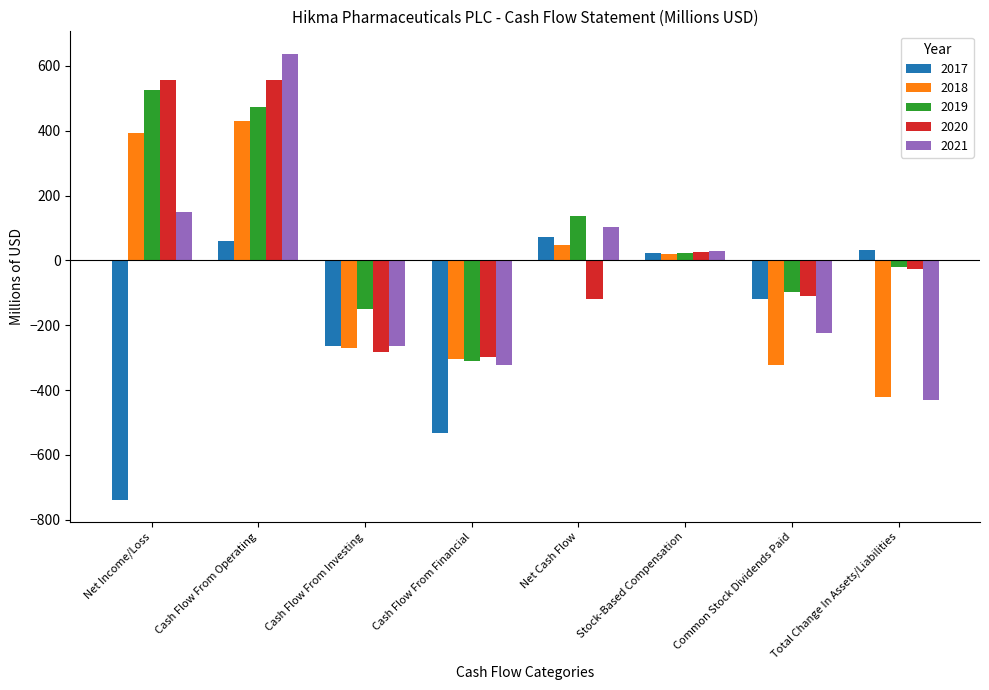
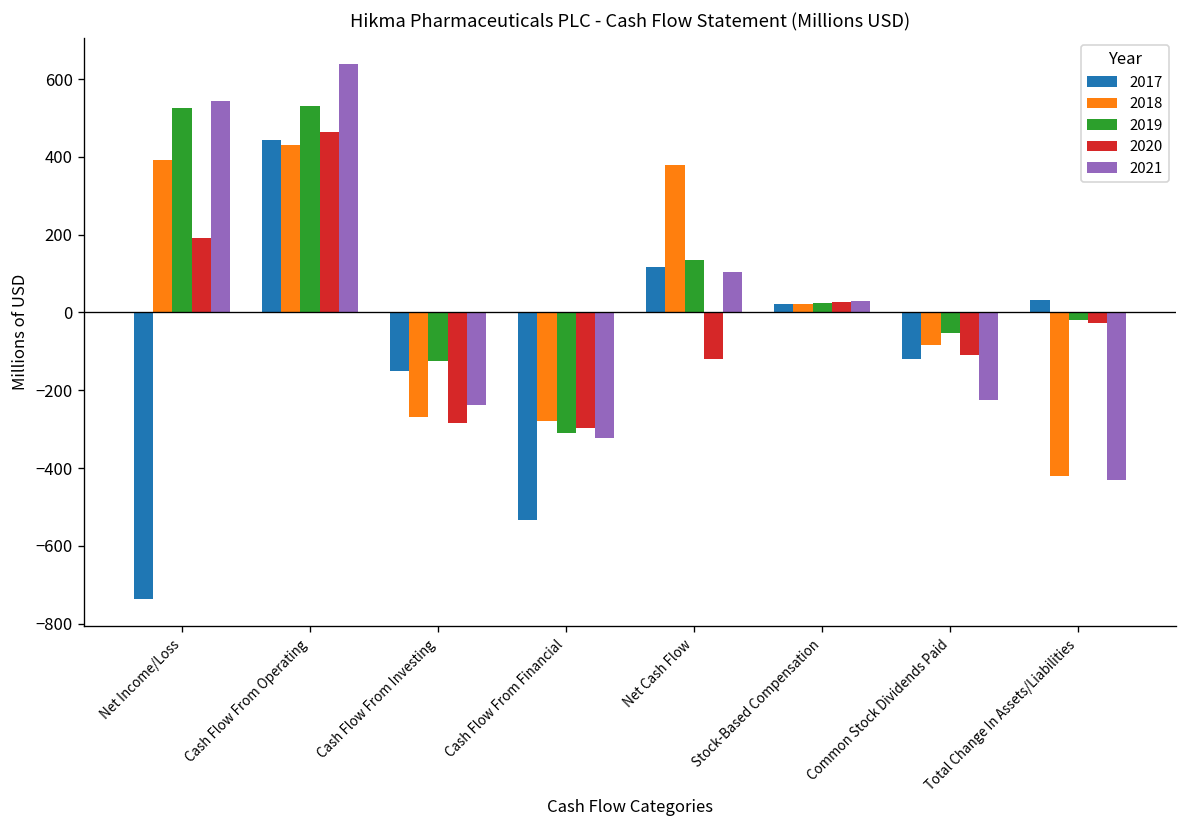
2020, Net Income/Loss: 560 -> 190
2021, Net Income/Loss: 150 -> 540
2017, Cash Flow From Operating: 60 -> 440
2019, Cash Flow From Operating: 470 -> 530
2020, Cash Flow From Operating: 560 -> 460
2017, Cash Flow From Investing: -260 -> -150
2019, Cash Flow From Investing: -150 -> -130
2021, Cash Flow From Investing: -260 -> -240
2018, Cash Flow From Financial: -310 -> -280
2017, Net Cash Flow: 70 -> 120
2018, Net Cash Flow: 50 -> 380
2018, Common Stock Dividends Paid: -320 -> -80
2019, Common Stock Dividends Paid: -100 -> -50
